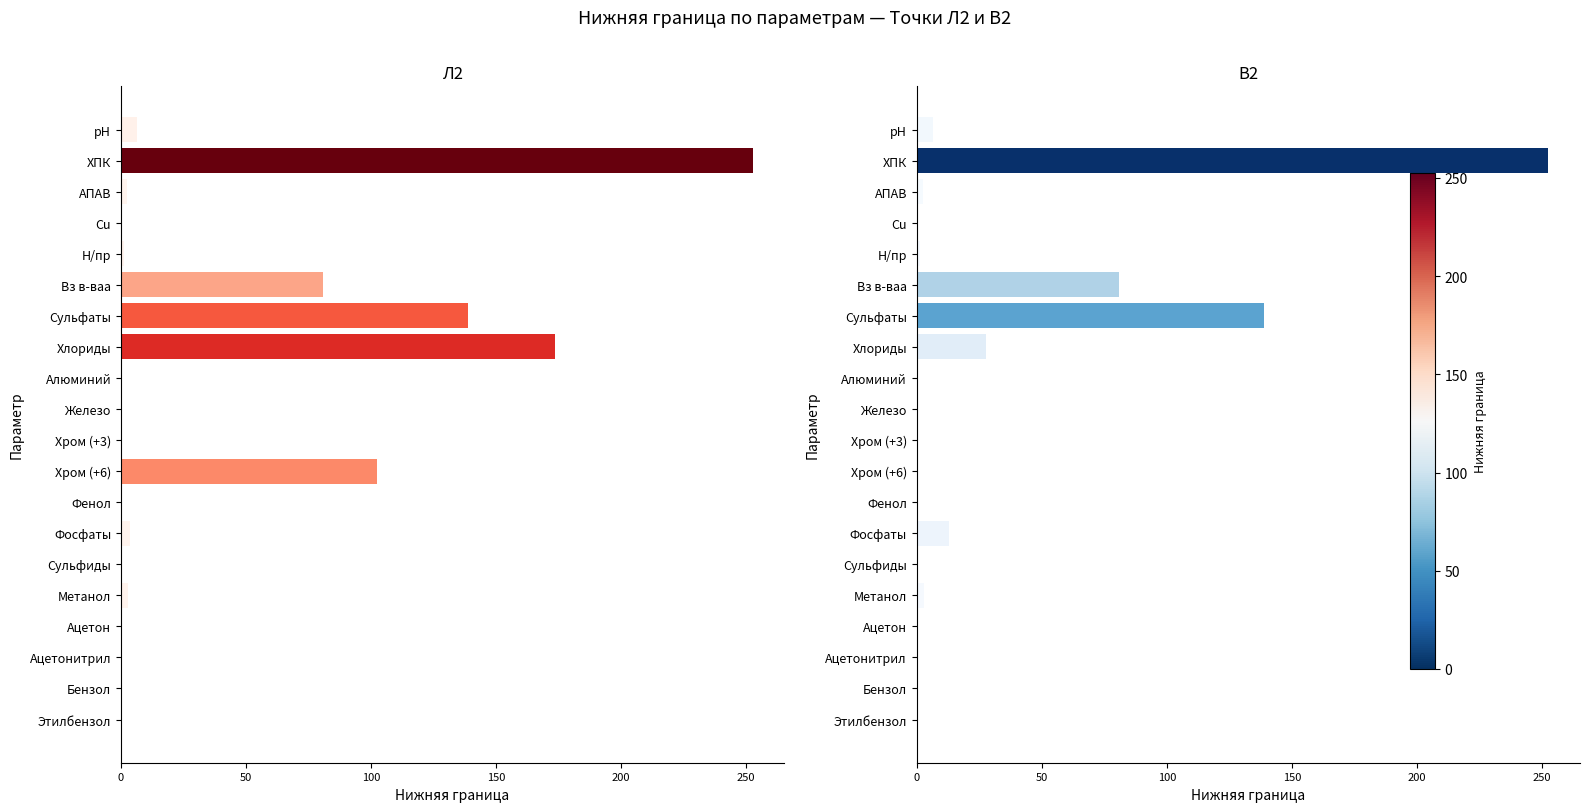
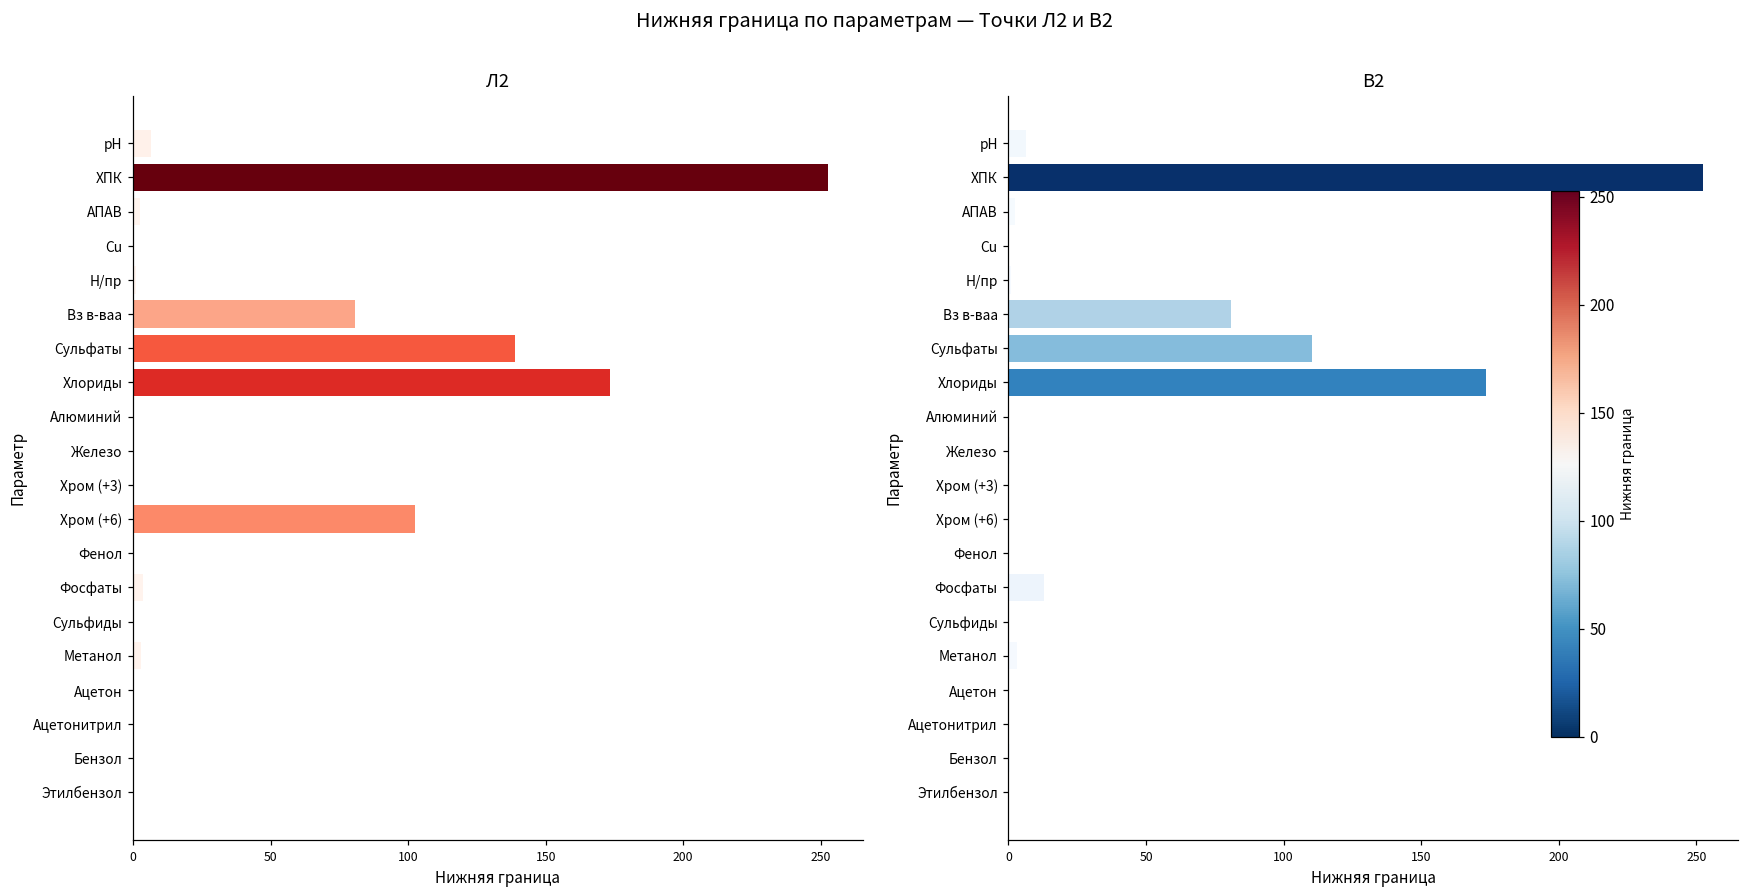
В2, Сульфаты: 139 -> 110
В2, Хлориды: 28 -> 173
